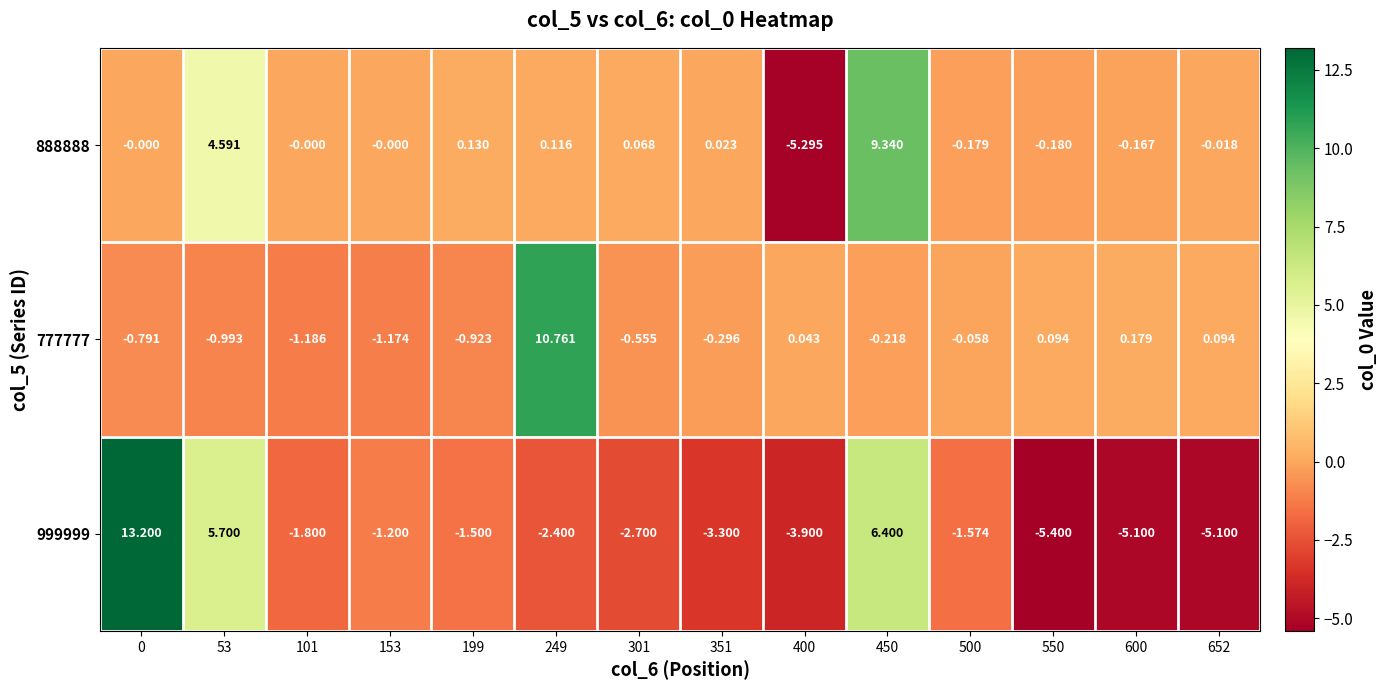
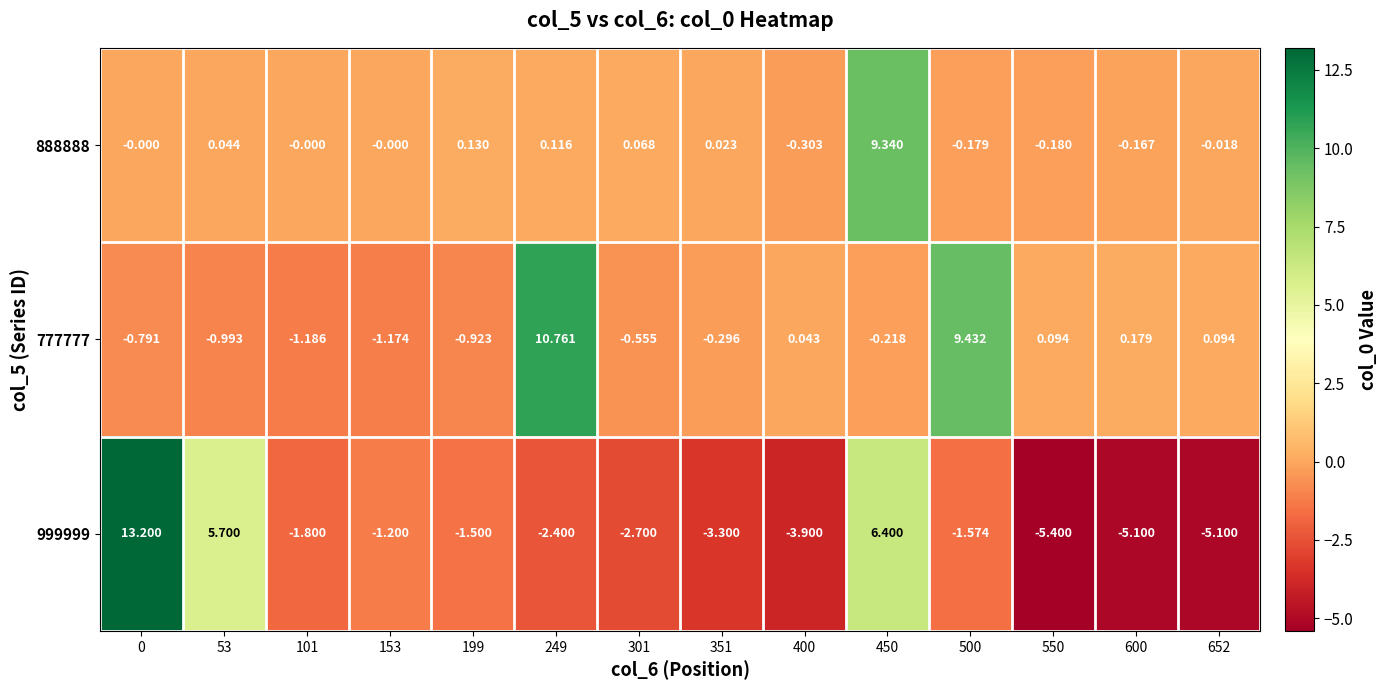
888888, 53: 4.591 -> 0.044
888888, 400: -5.295 -> -0.303
777777, 500: -0.058 -> 9.432
